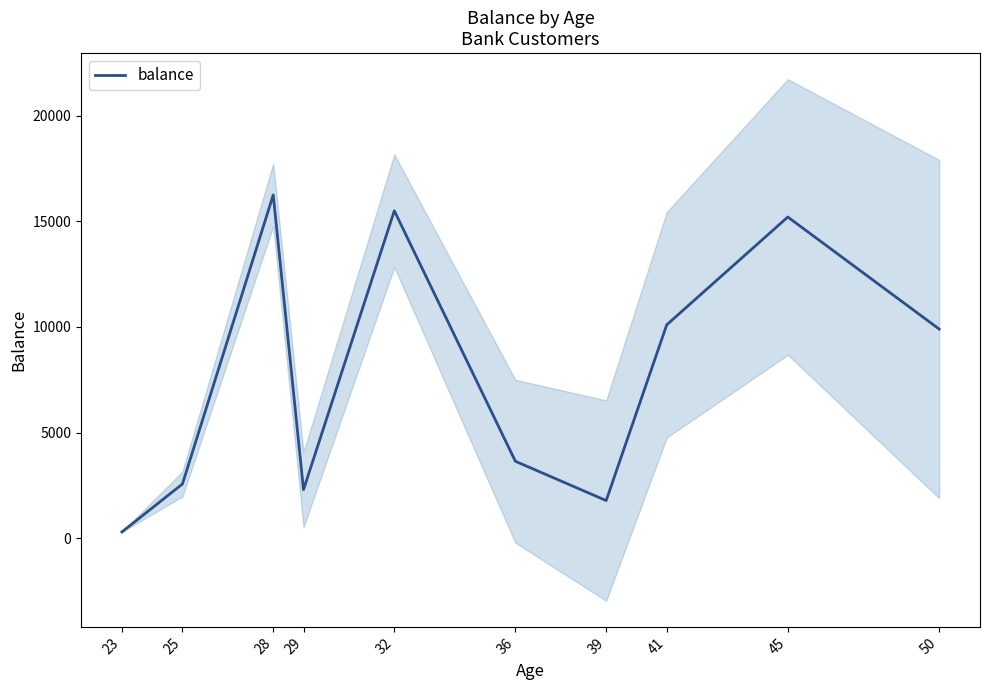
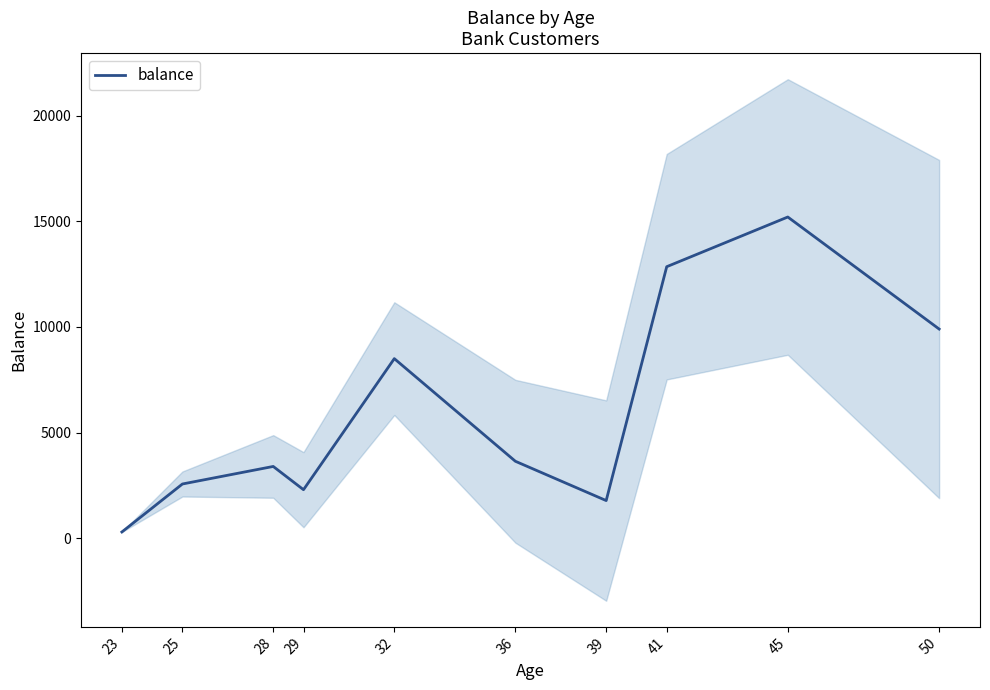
balance, 28: 16200 -> 3400
balance, 32: 15500 -> 8500
balance, 41: 10100 -> 12800
